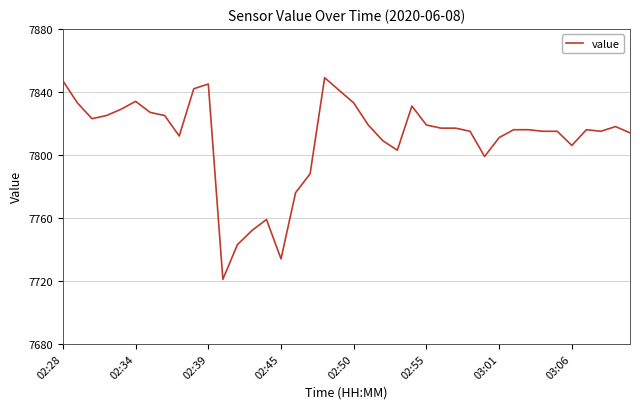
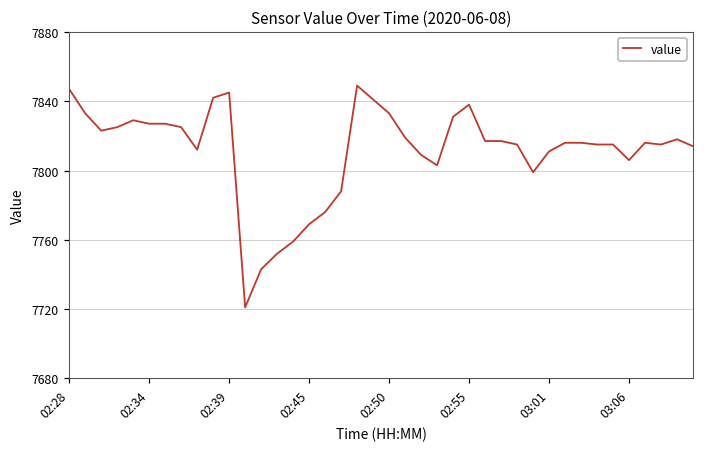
02:34: 7834 -> 7827
02:45: 7734 -> 7769
02:55: 7819 -> 7838
